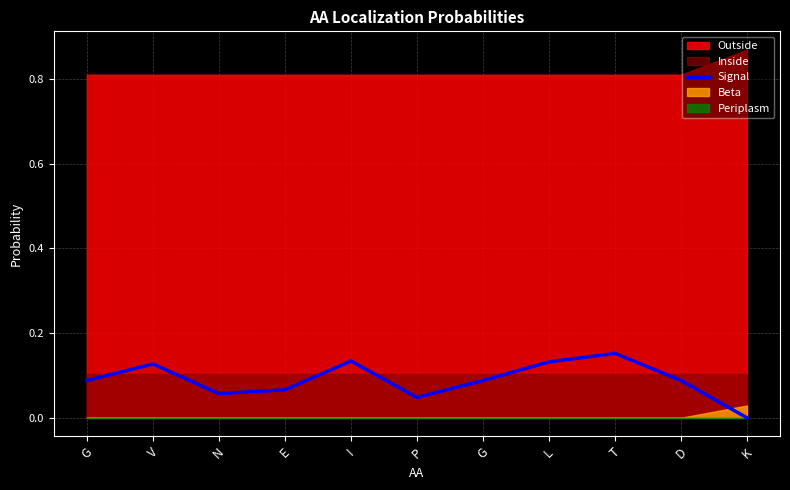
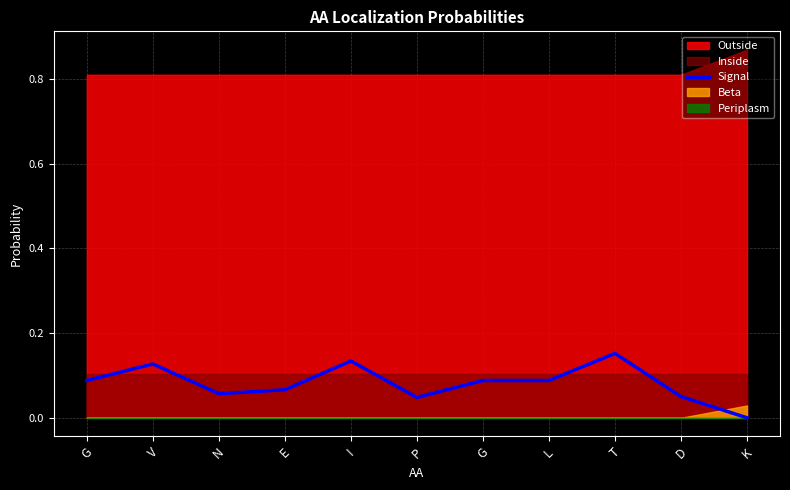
Signal, L: 0.13 -> 0.09
Signal, D: 0.09 -> 0.05
